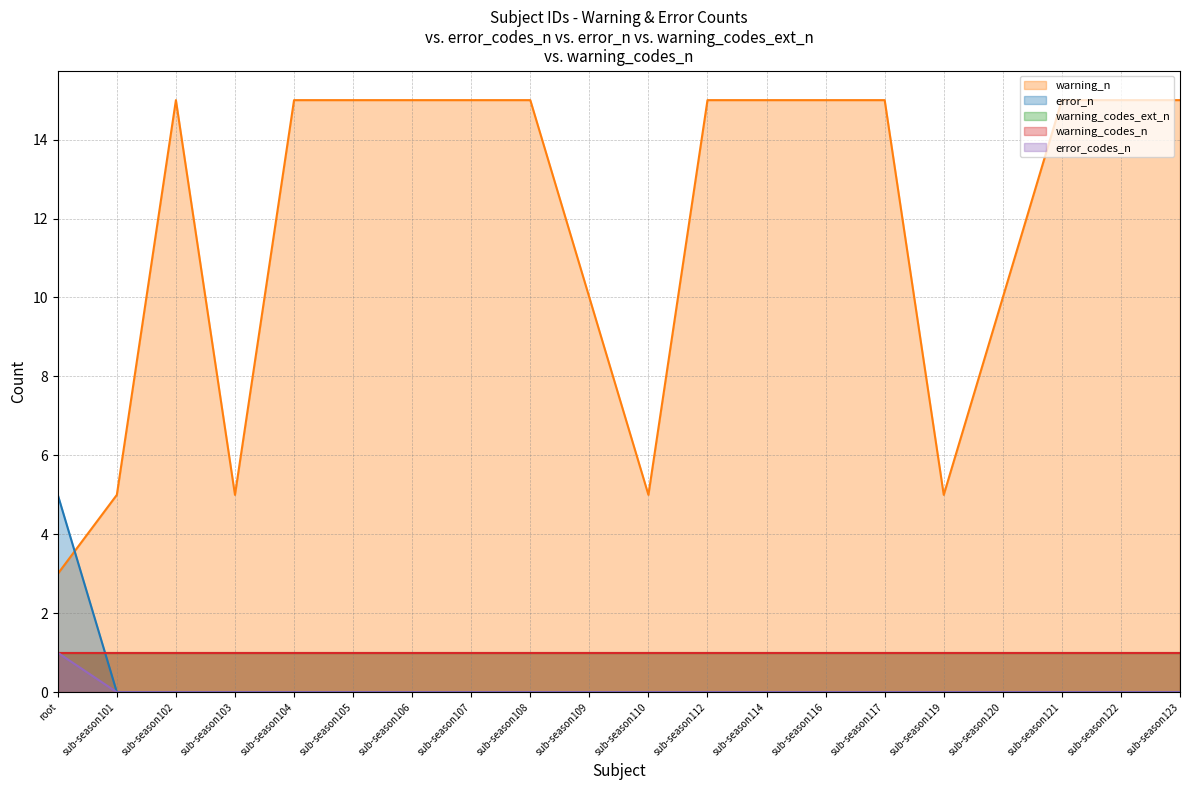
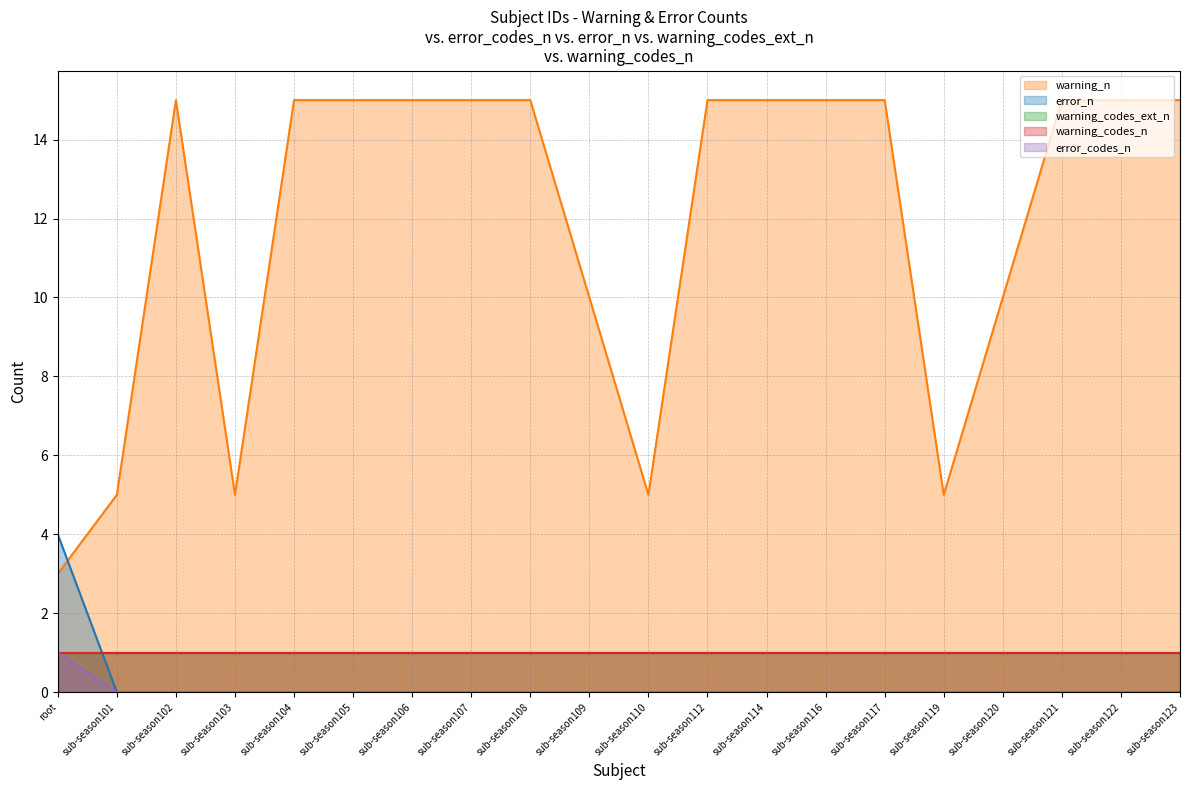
error_n, root: 5 -> 4
